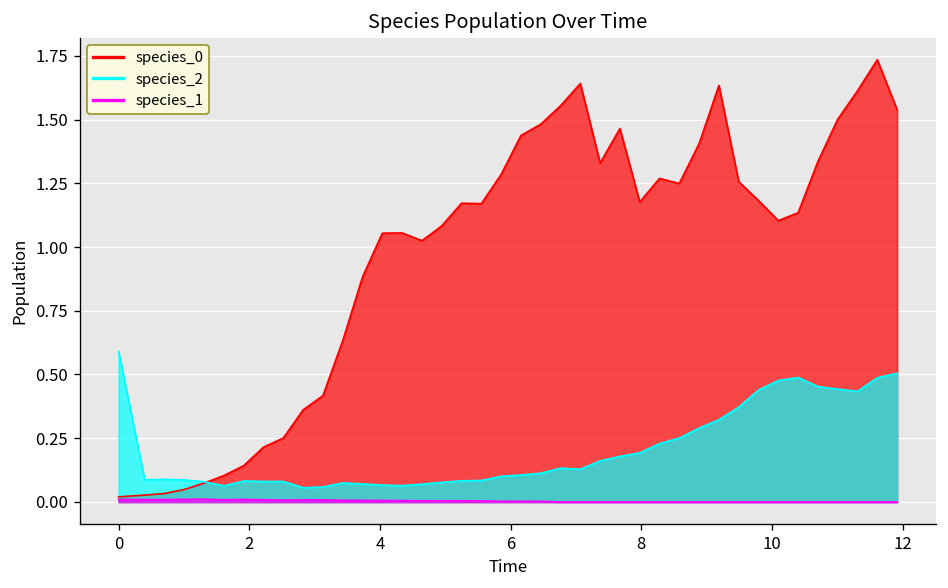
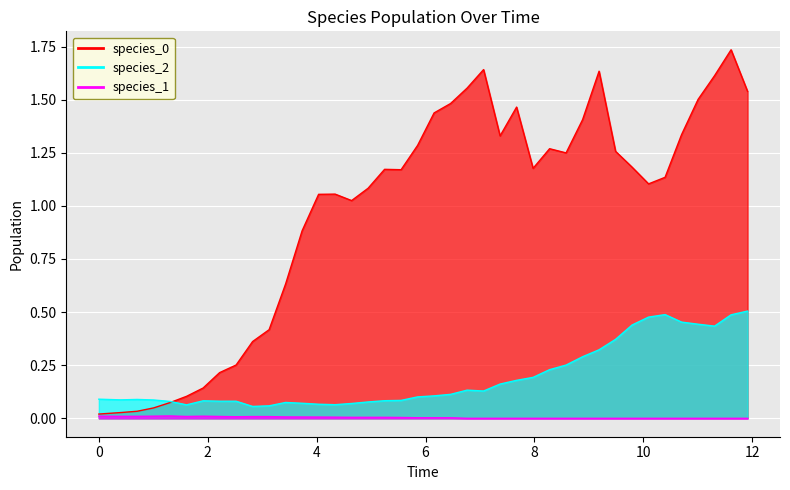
species_2, 0: 0.59 -> 0.09
